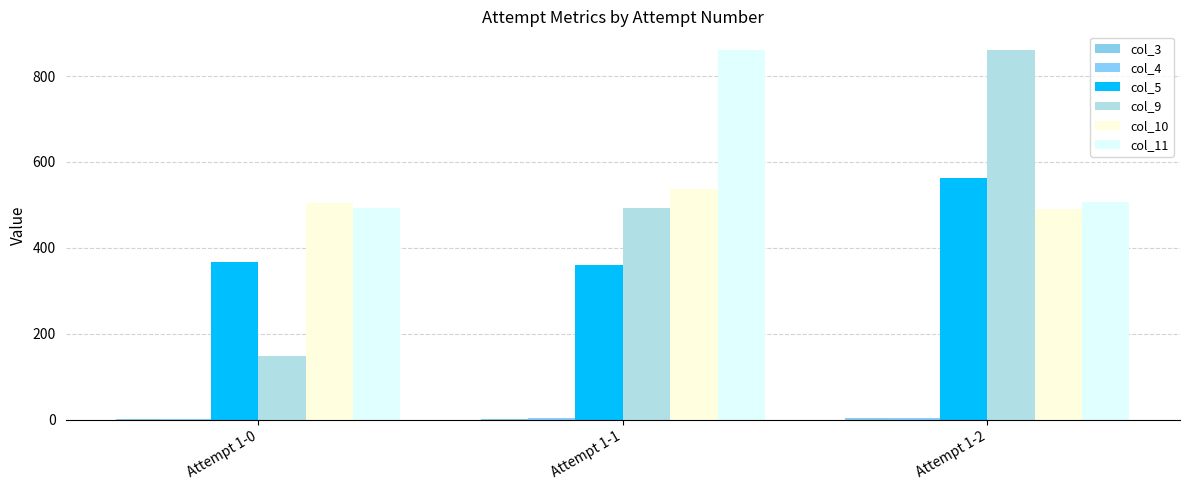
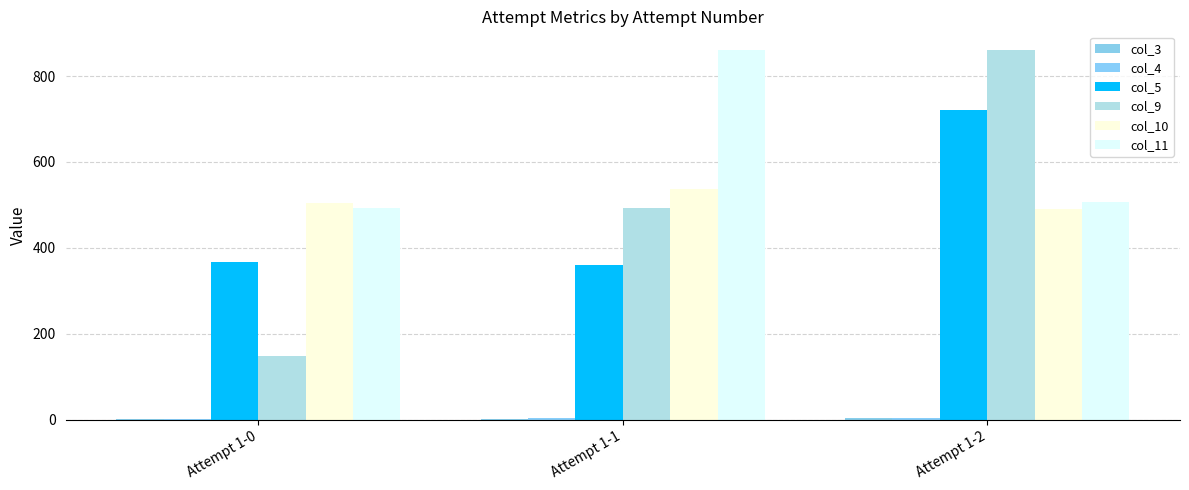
col_5, Attempt 1-2: 560 -> 720
